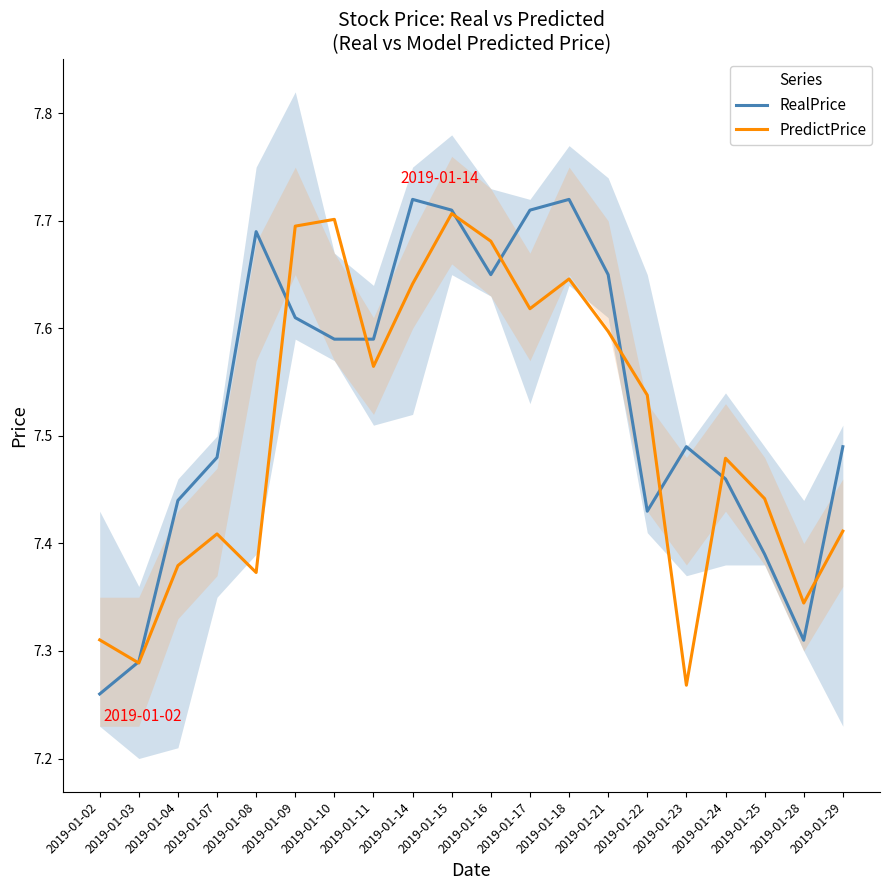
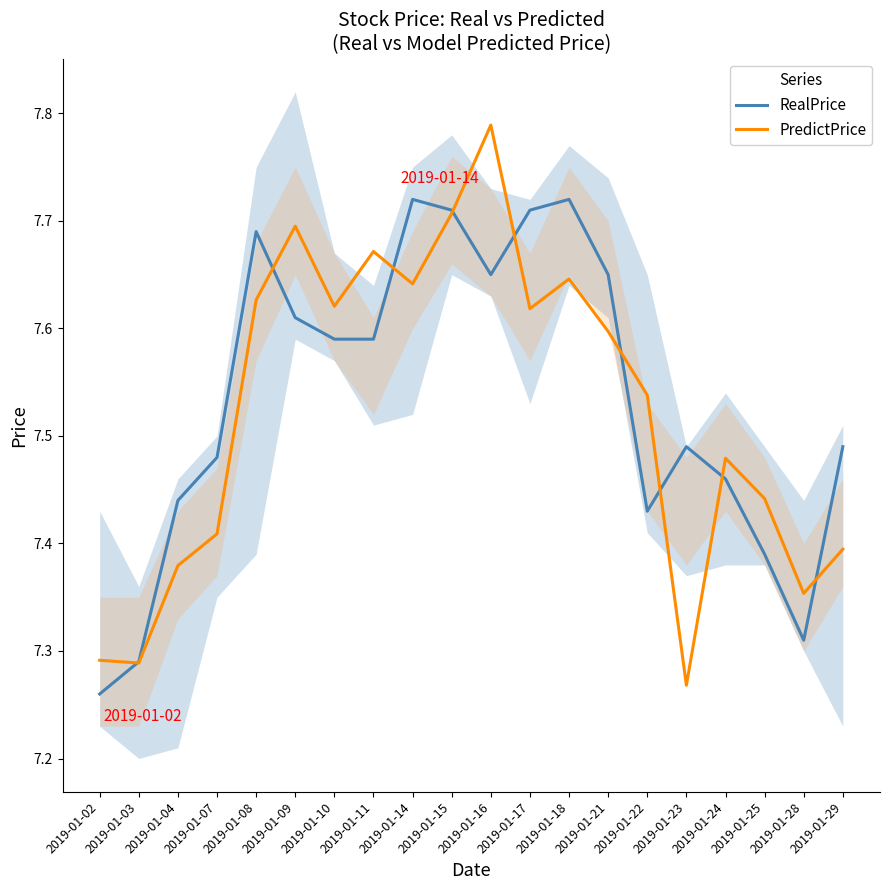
PredictPrice, 2019-01-02: 7.310 -> 7.291
PredictPrice, 2019-01-08: 7.373 -> 7.626
PredictPrice, 2019-01-10: 7.701 -> 7.621
PredictPrice, 2019-01-11: 7.565 -> 7.672
PredictPrice, 2019-01-16: 7.681 -> 7.789
PredictPrice, 2019-01-28: 7.345 -> 7.354
PredictPrice, 2019-01-29: 7.411 -> 7.395
